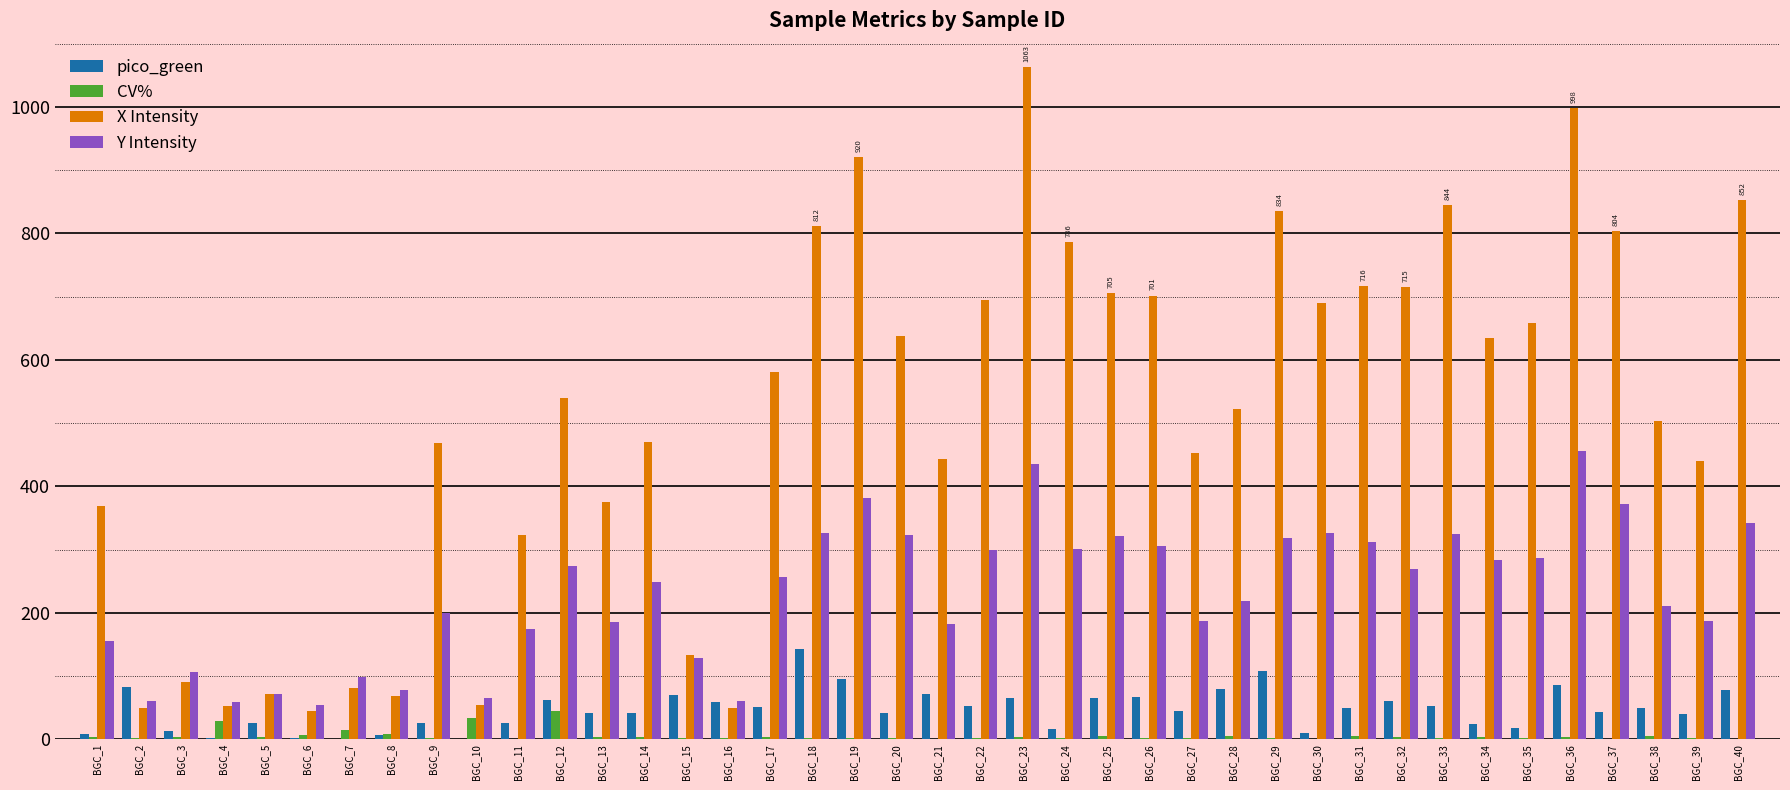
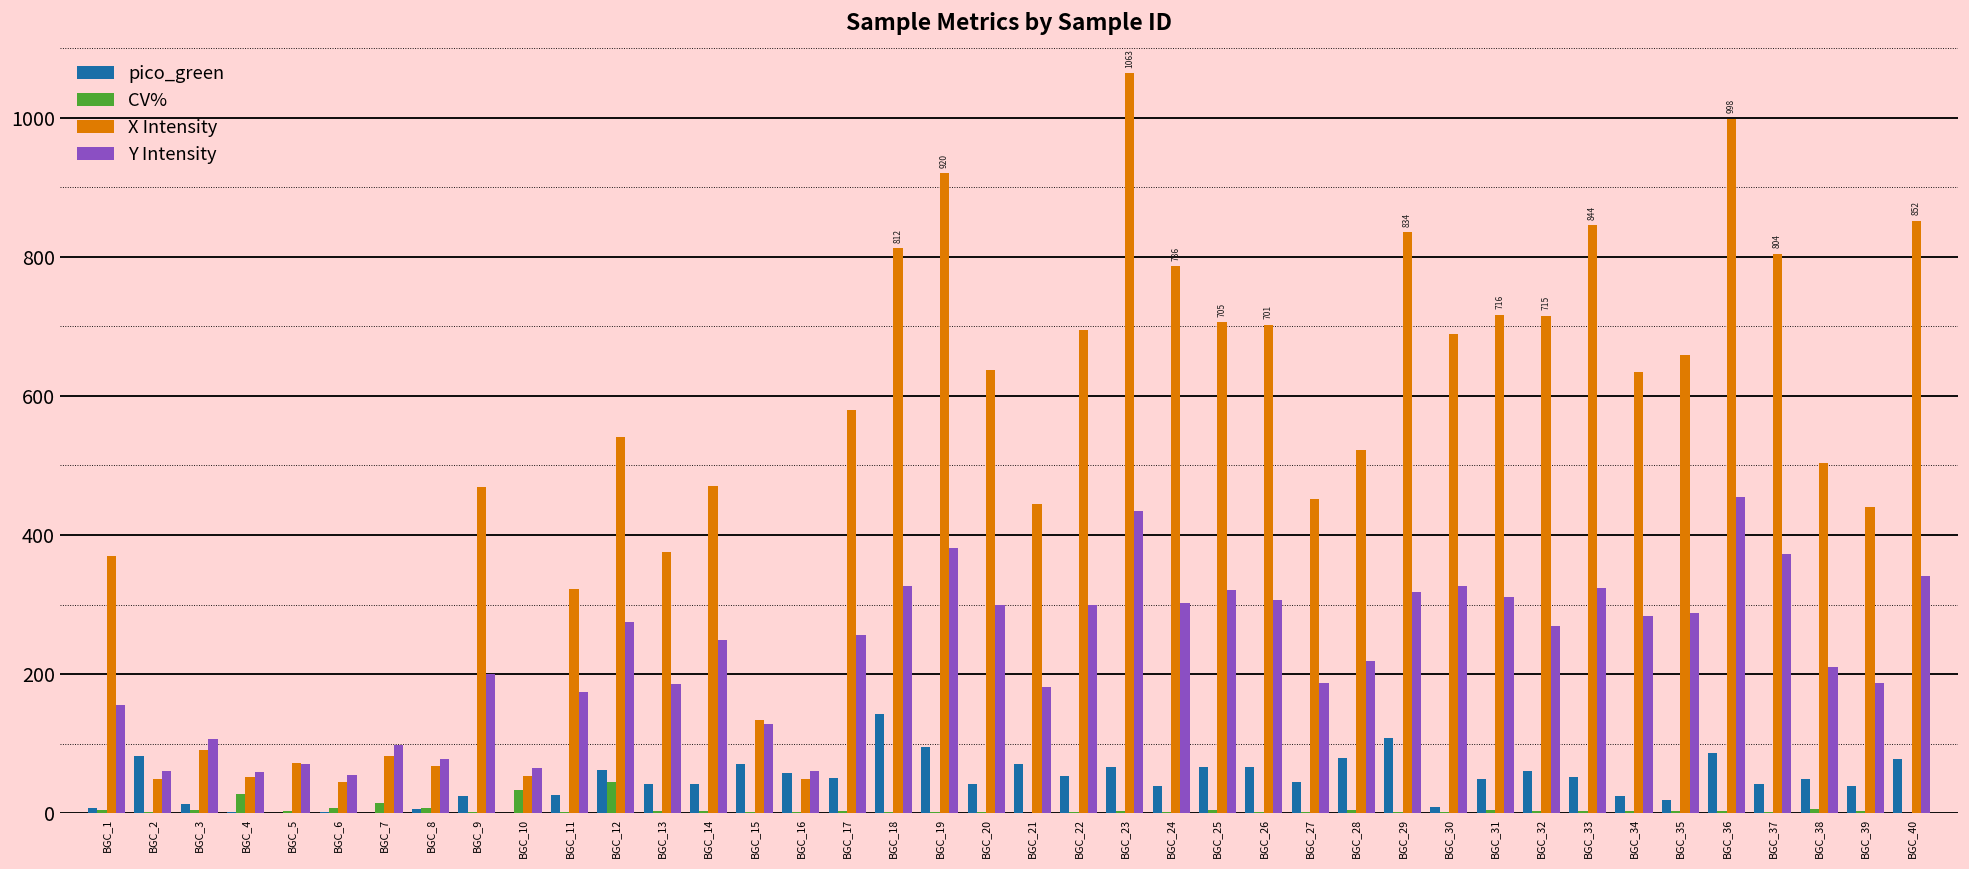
pico_green, BGC_5: 30 -> 0
Y Intensity, BGC_20: 320 -> 300
pico_green, BGC_24: 20 -> 40
